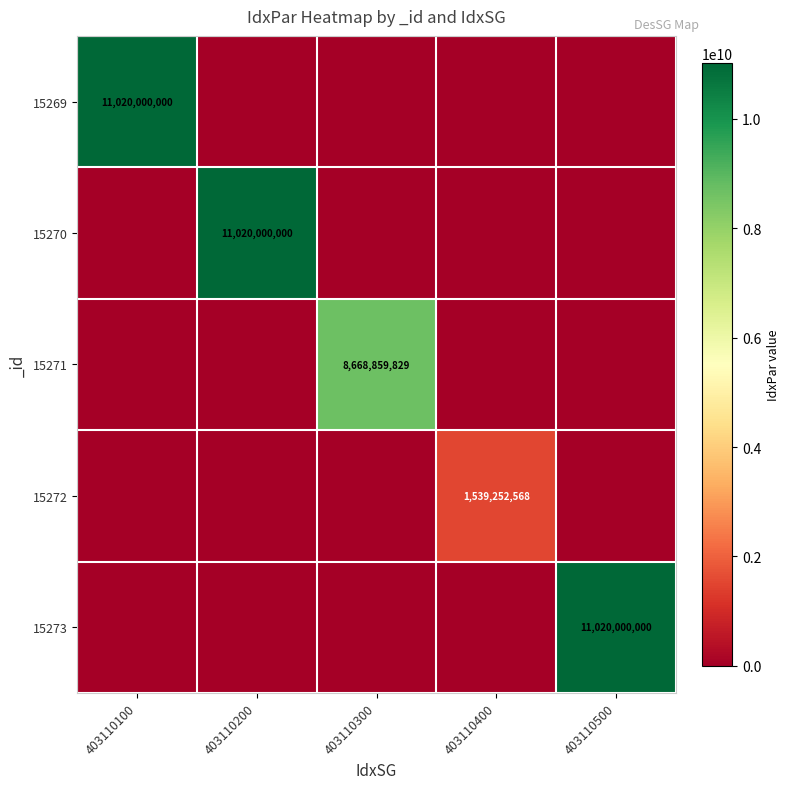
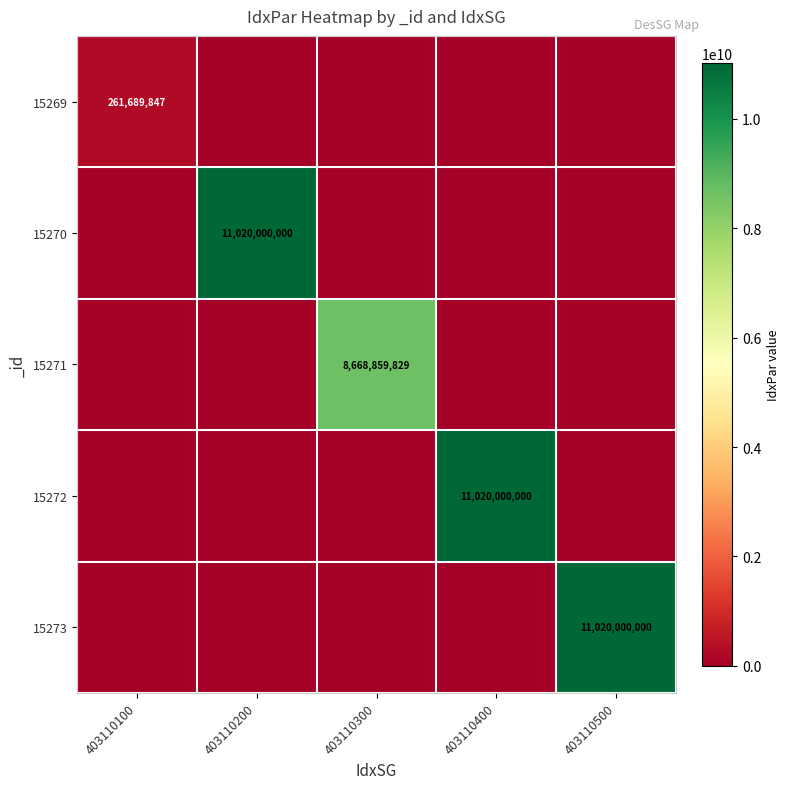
15269, 403110100: 11,020,000,000 -> 261,689,847
15272, 403110400: 1,539,252,568 -> 11,020,000,000
